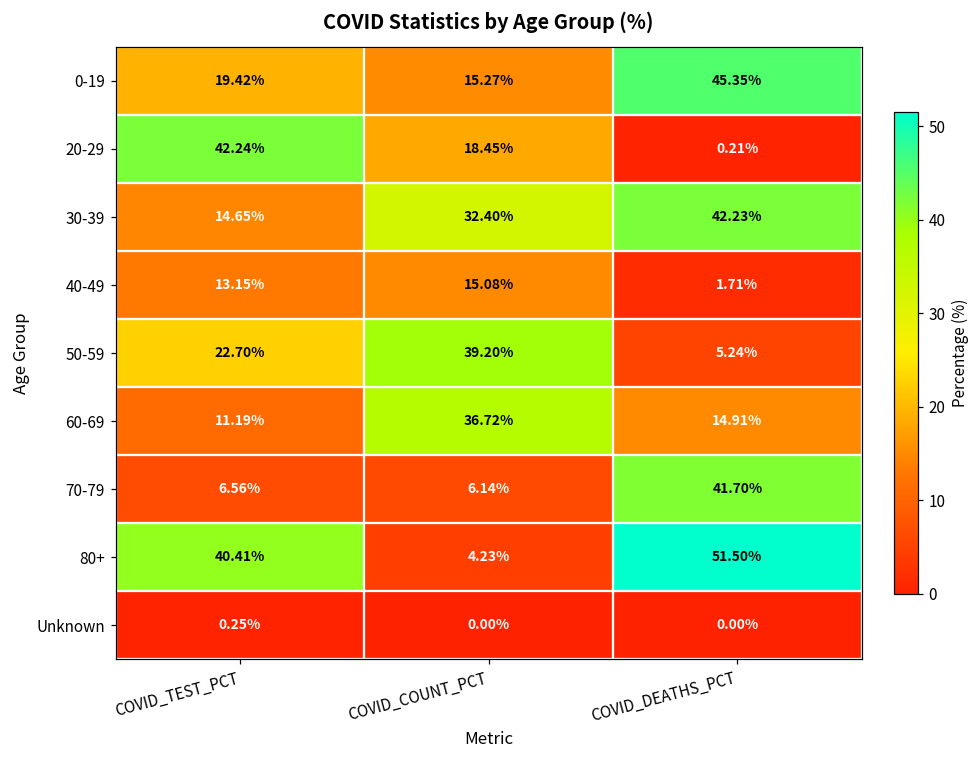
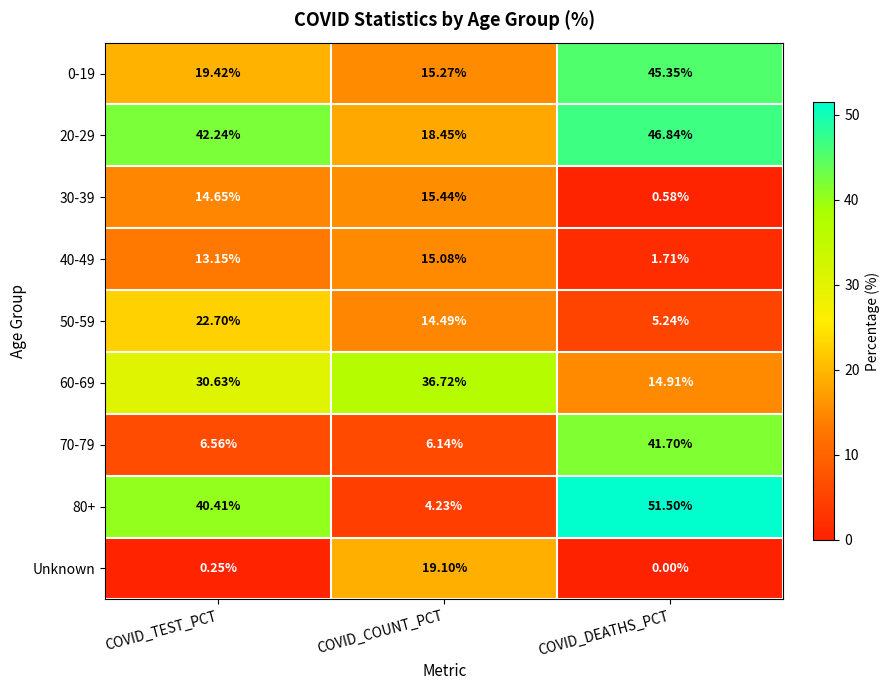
20-29, COVID_DEATHS_PCT: 0.21% -> 46.84%
30-39, COVID_COUNT_PCT: 32.40% -> 15.44%
30-39, COVID_DEATHS_PCT: 42.23% -> 0.58%
50-59, COVID_COUNT_PCT: 39.20% -> 14.49%
60-69, COVID_TEST_PCT: 11.19% -> 30.63%
Unknown, COVID_COUNT_PCT: 0.00% -> 19.10%
